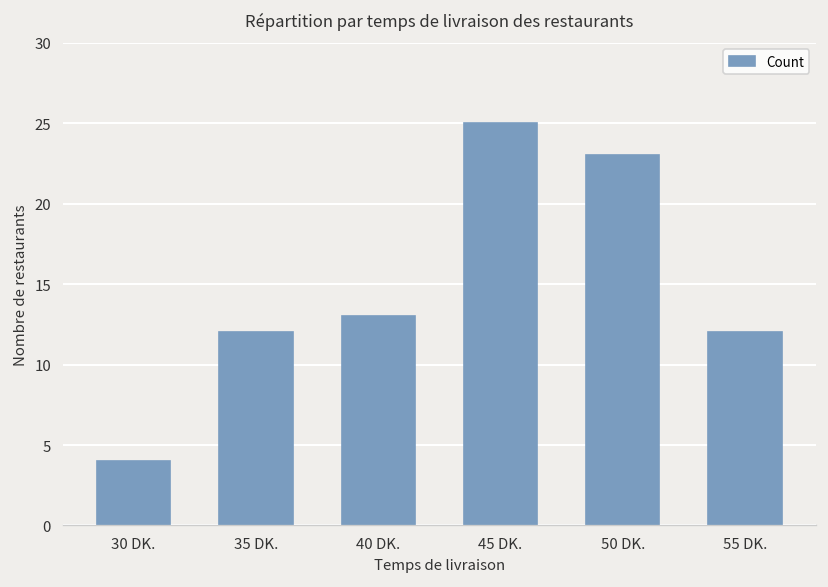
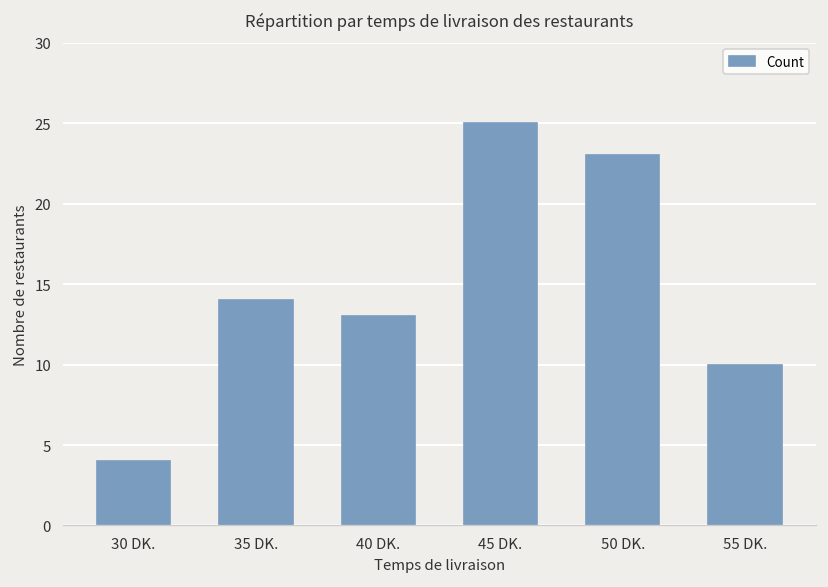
35 DK.: 12 -> 14
55 DK.: 12 -> 10
